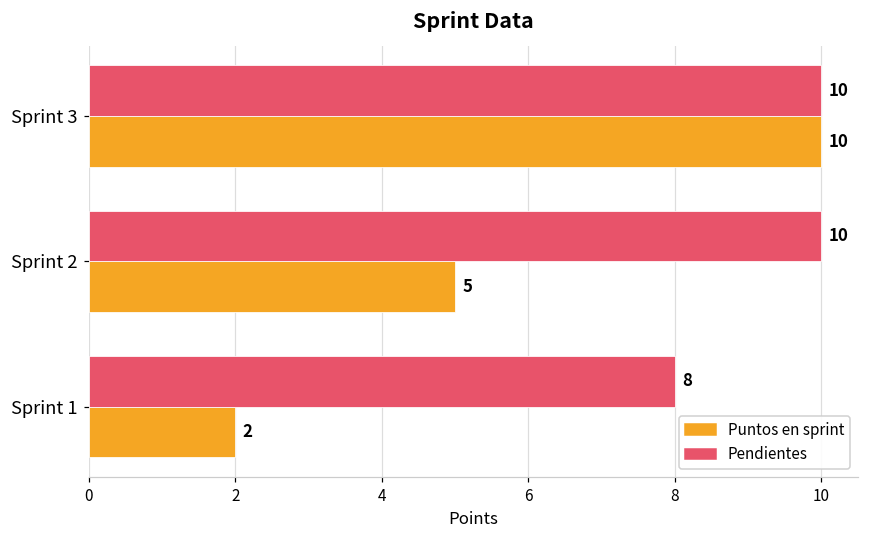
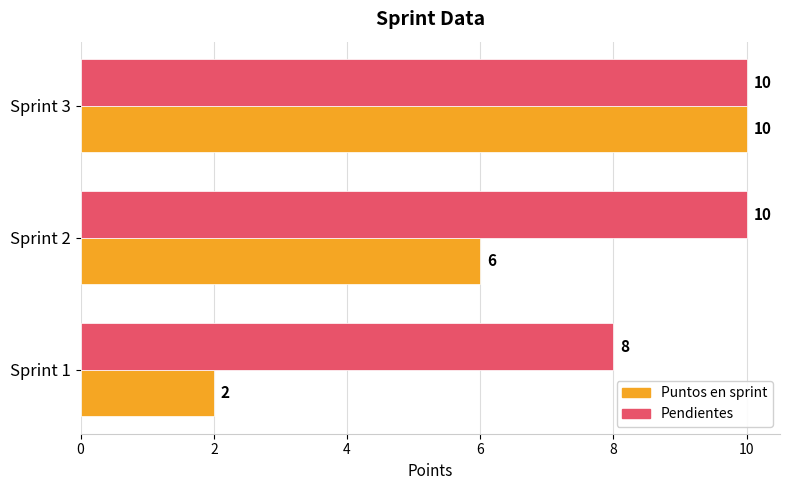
Puntos en sprint, Sprint 2: 5 -> 6
